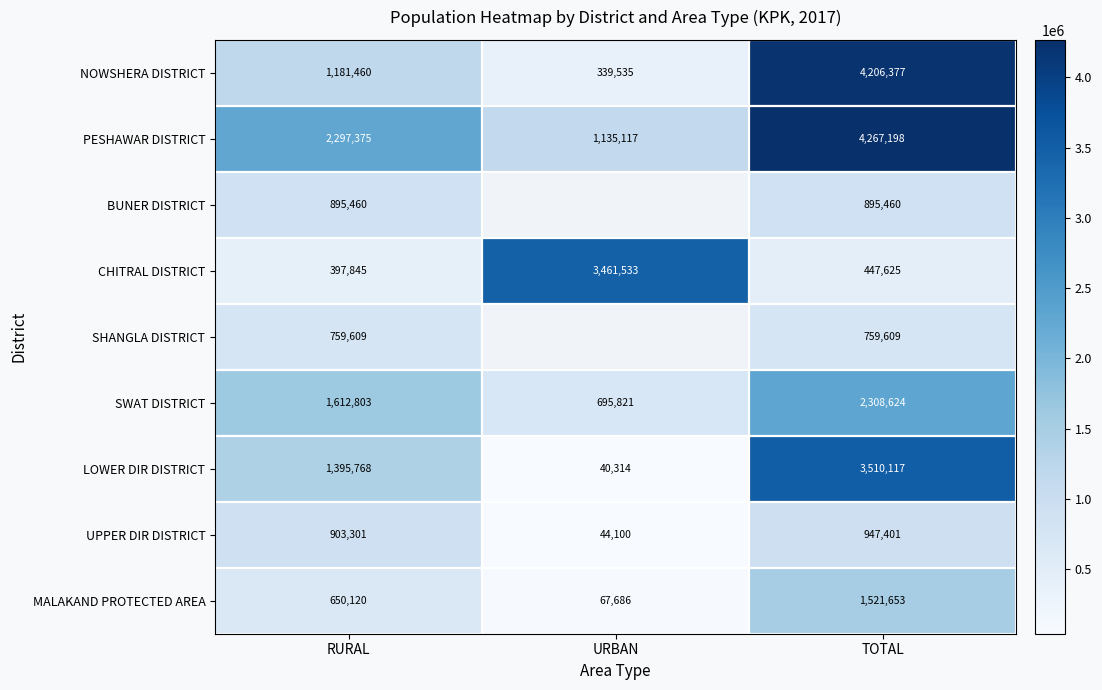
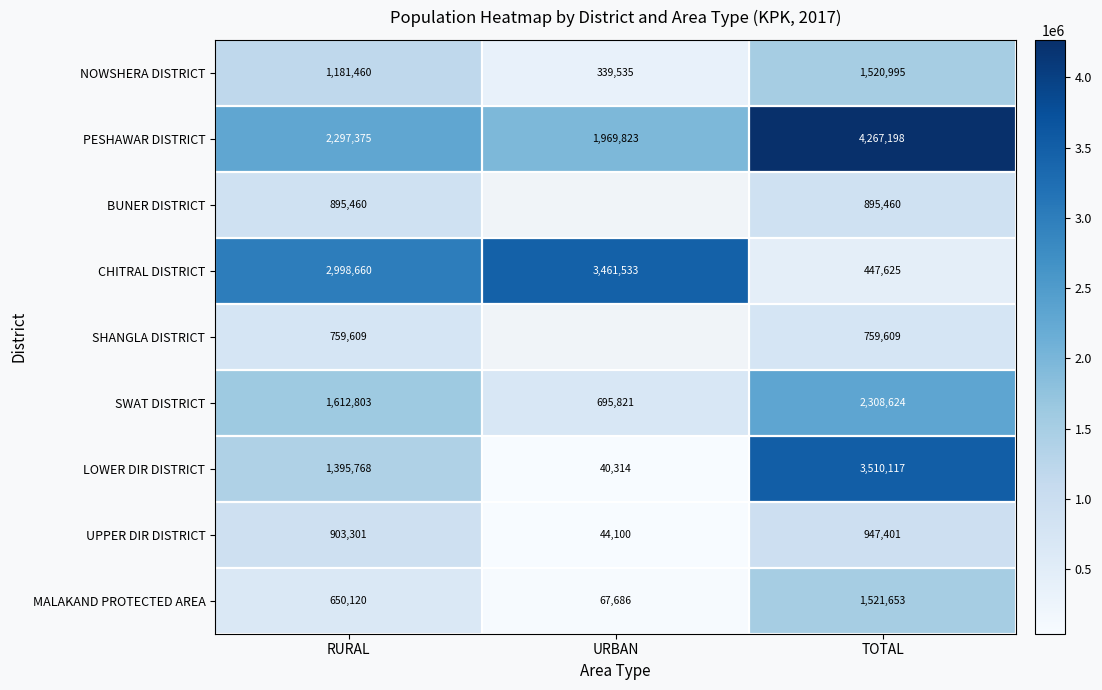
NOWSHERA DISTRICT, TOTAL: 4,206,377 -> 1,520,995
PESHAWAR DISTRICT, URBAN: 1,135,117 -> 1,969,823
CHITRAL DISTRICT, RURAL: 397,845 -> 2,998,660
